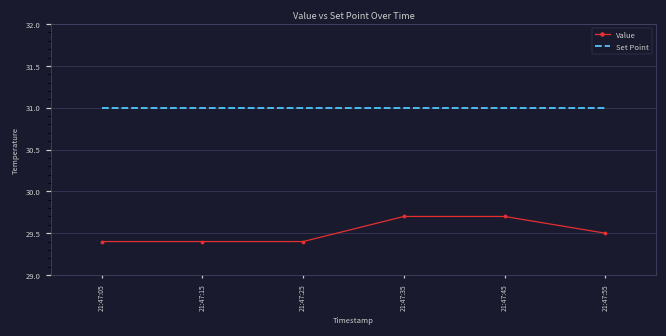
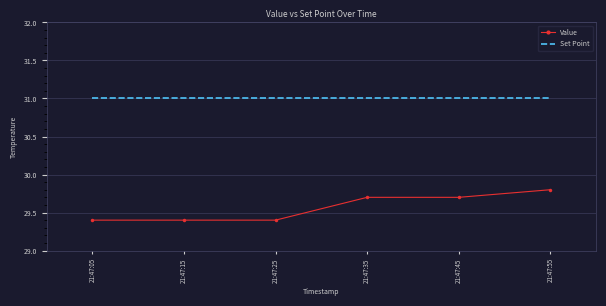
Value, 21:47:55: 29.5 -> 29.8
